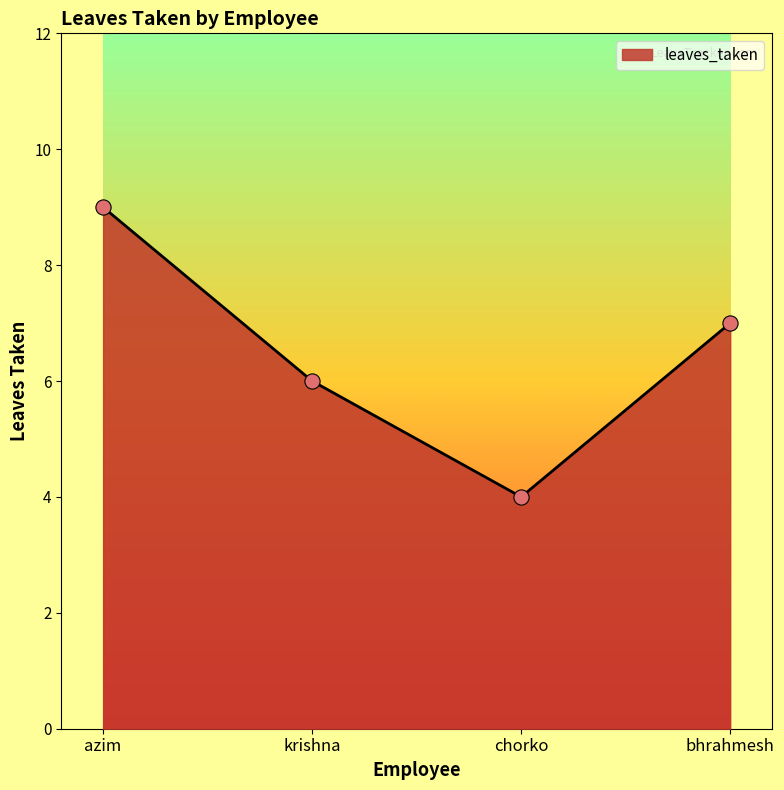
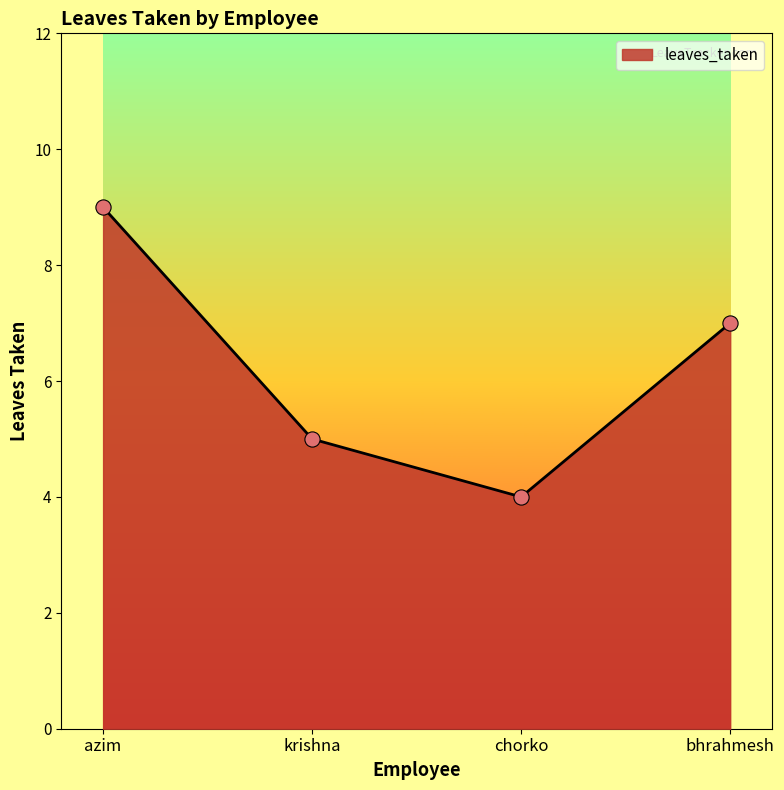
krishna: 6 -> 5
